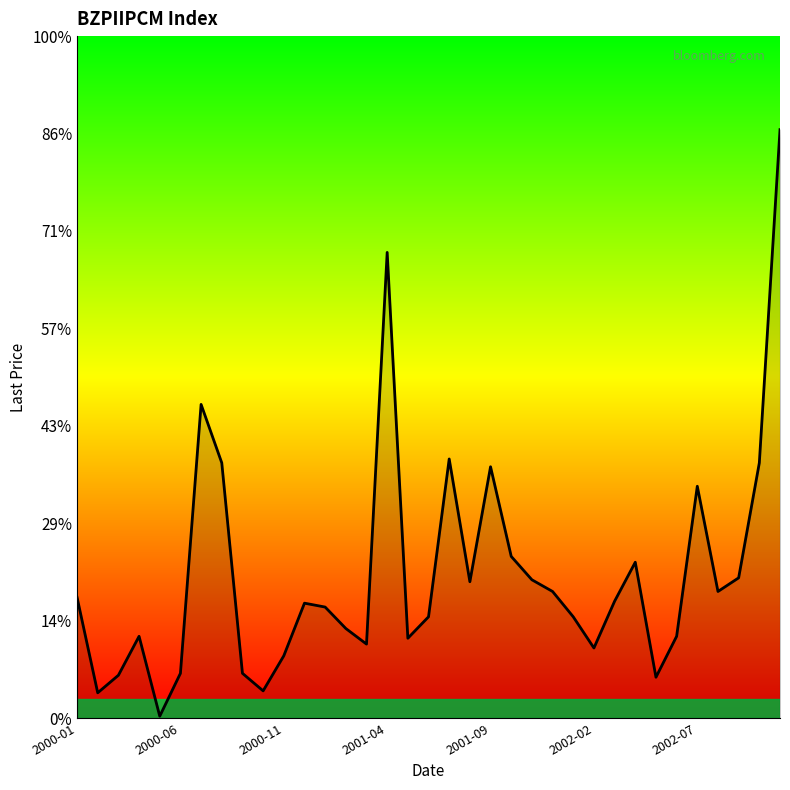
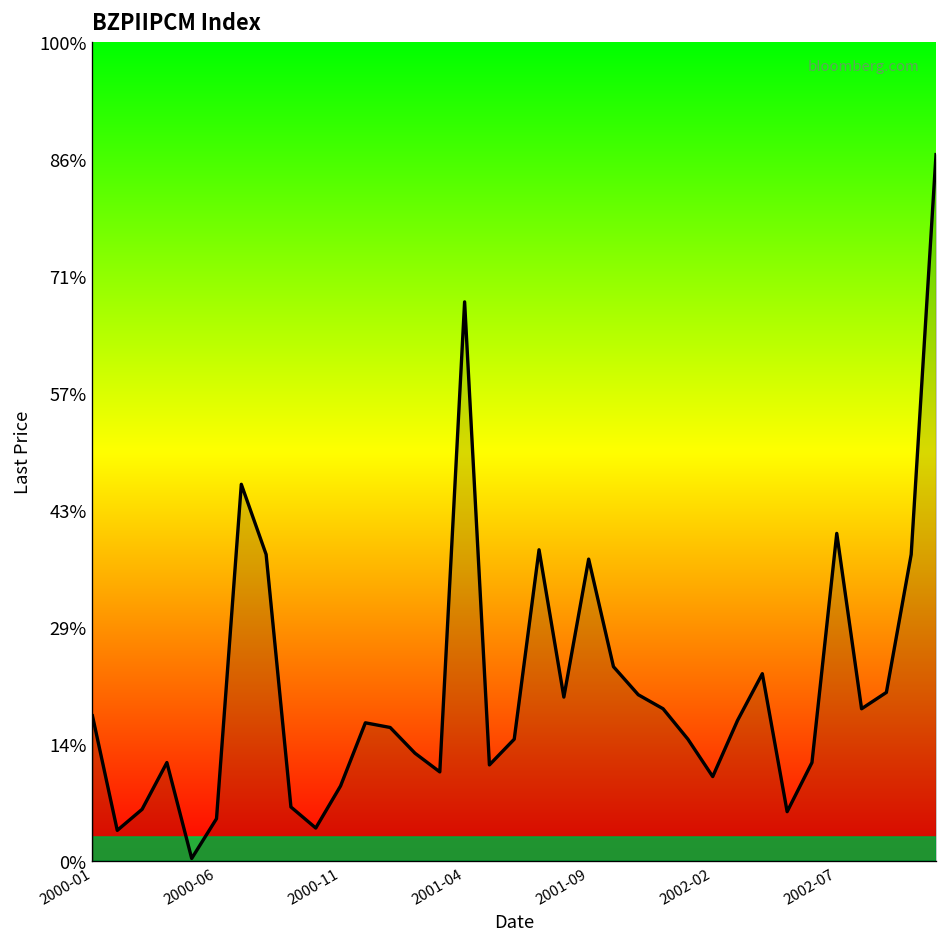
2000-06: 7% -> 5%
2002-07: 34% -> 40%
